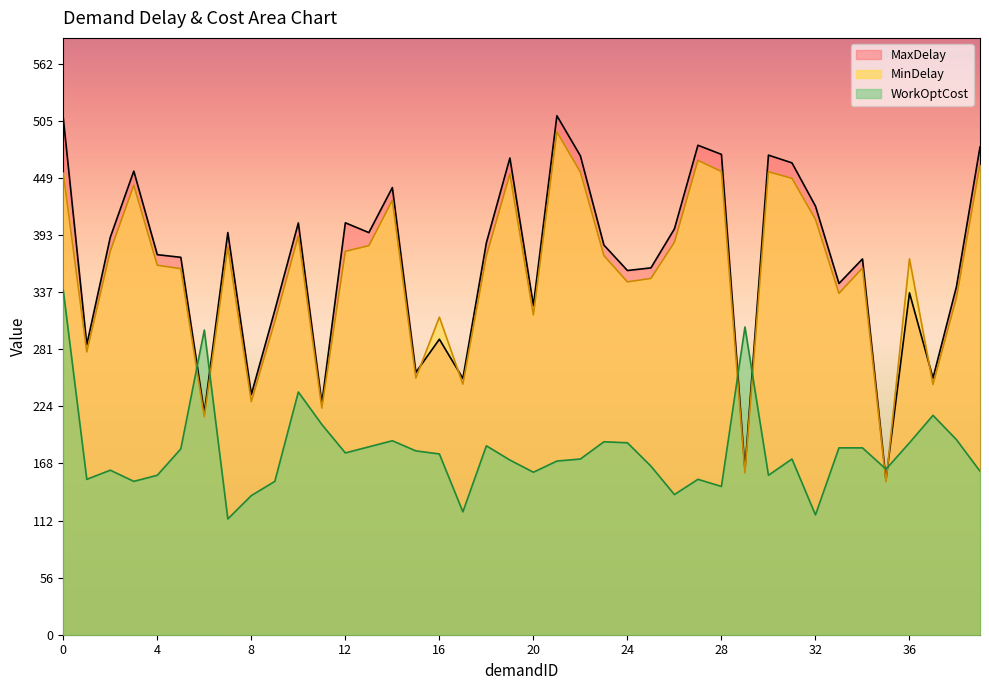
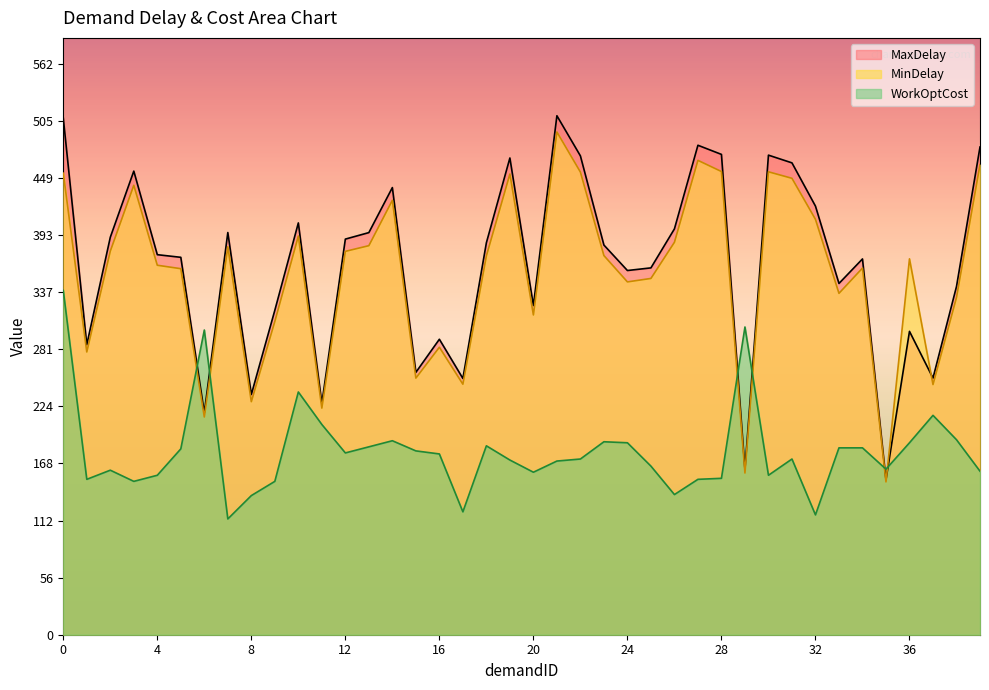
MaxDelay, 12: 406 -> 390
MinDelay, 16: 313 -> 283
WorkOptCost, 28: 146 -> 154
MaxDelay, 36: 337 -> 299
